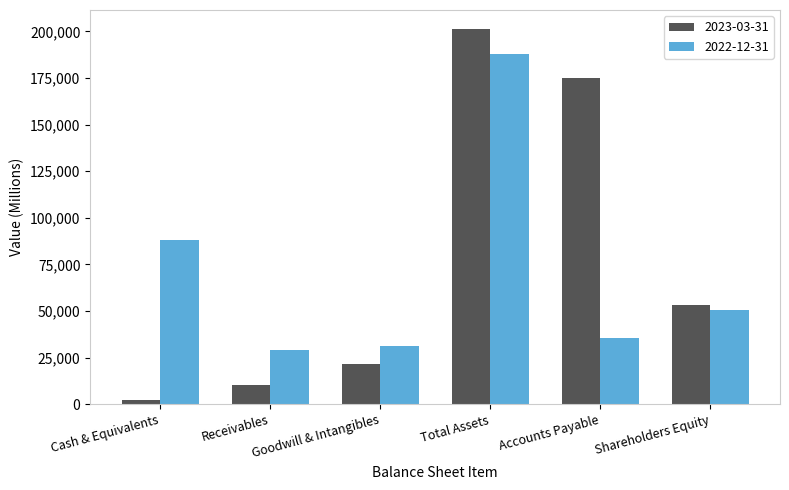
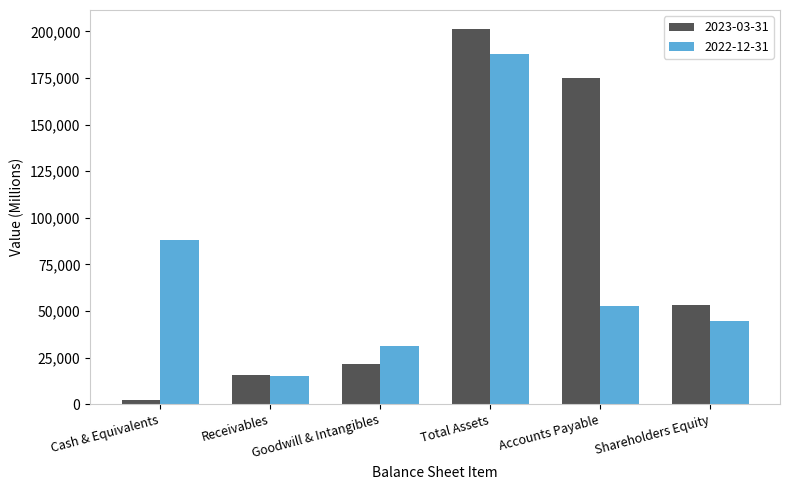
2023-03-31, Receivables: 10,000 -> 16,000
2022-12-31, Receivables: 29,000 -> 15,000
2022-12-31, Accounts Payable: 35,000 -> 53,000
2022-12-31, Shareholders Equity: 51,000 -> 44,000
